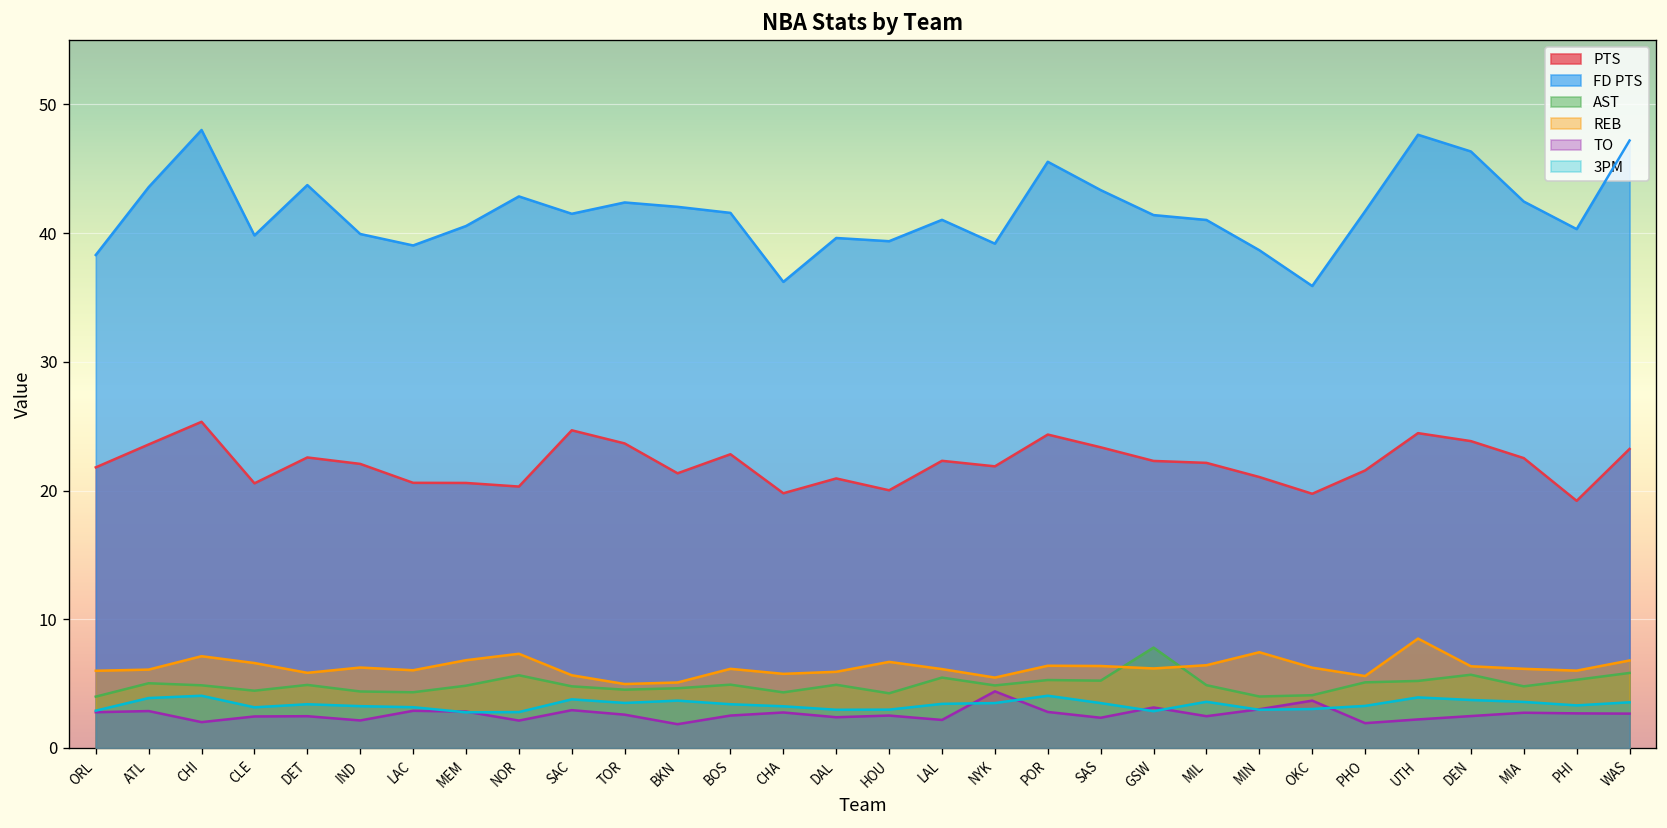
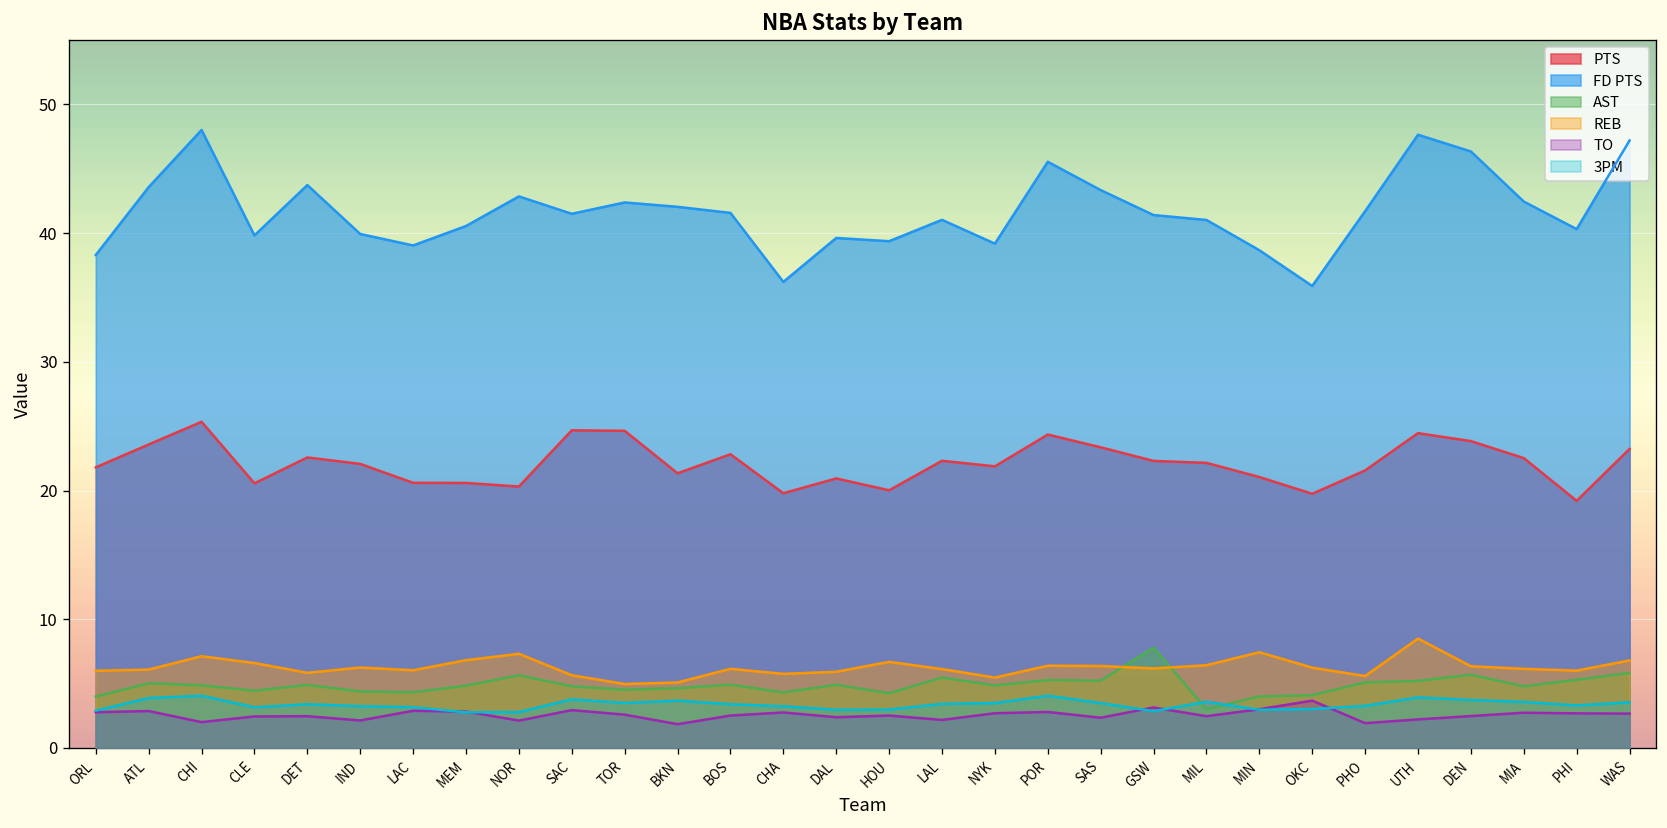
PTS, TOR: 23.7 -> 24.6
TO, NYK: 4.4 -> 2.7
AST, MIL: 4.9 -> 3.0
